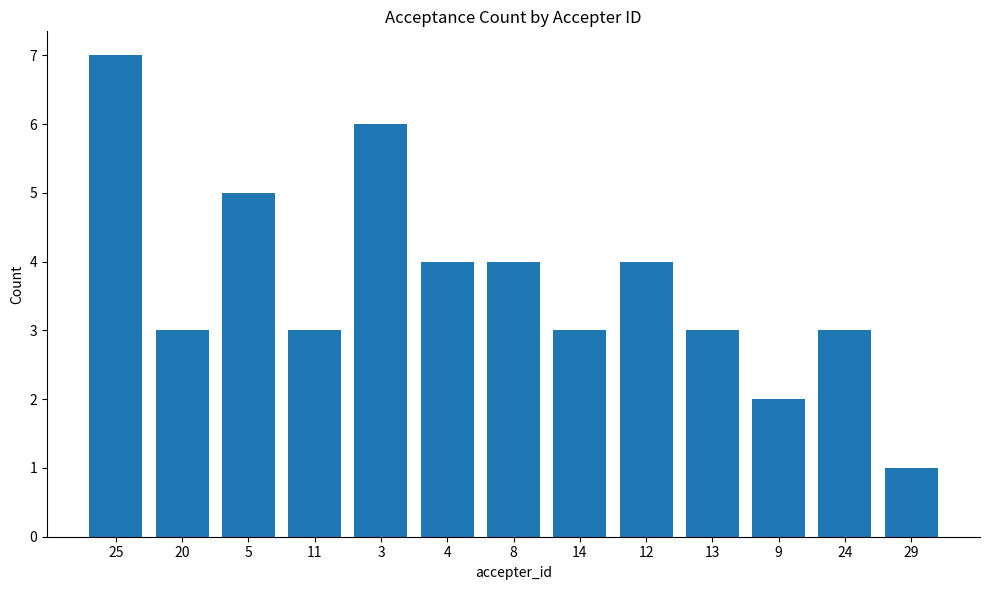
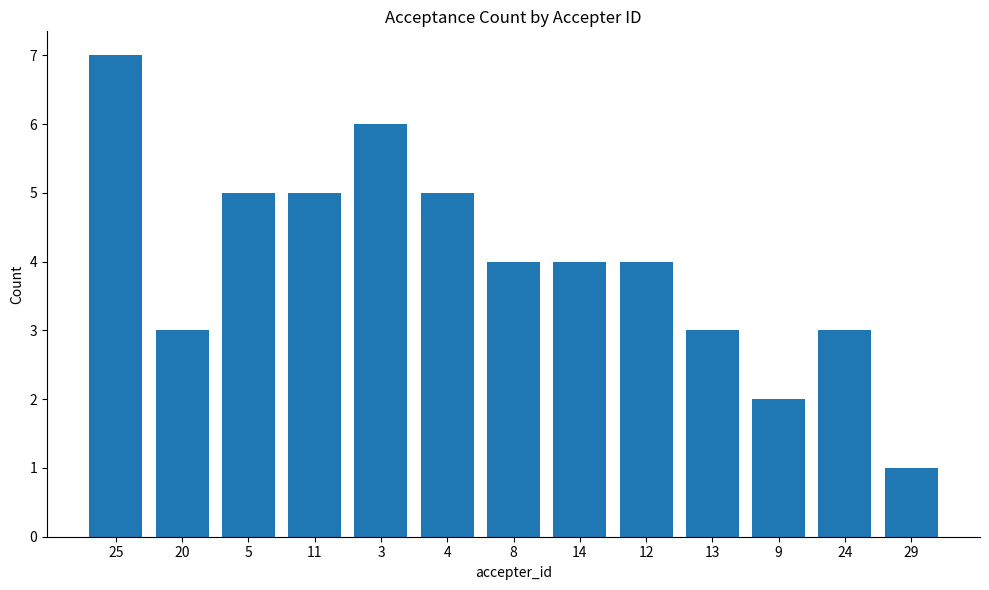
11: 3 -> 5
4: 4 -> 5
14: 3 -> 4
